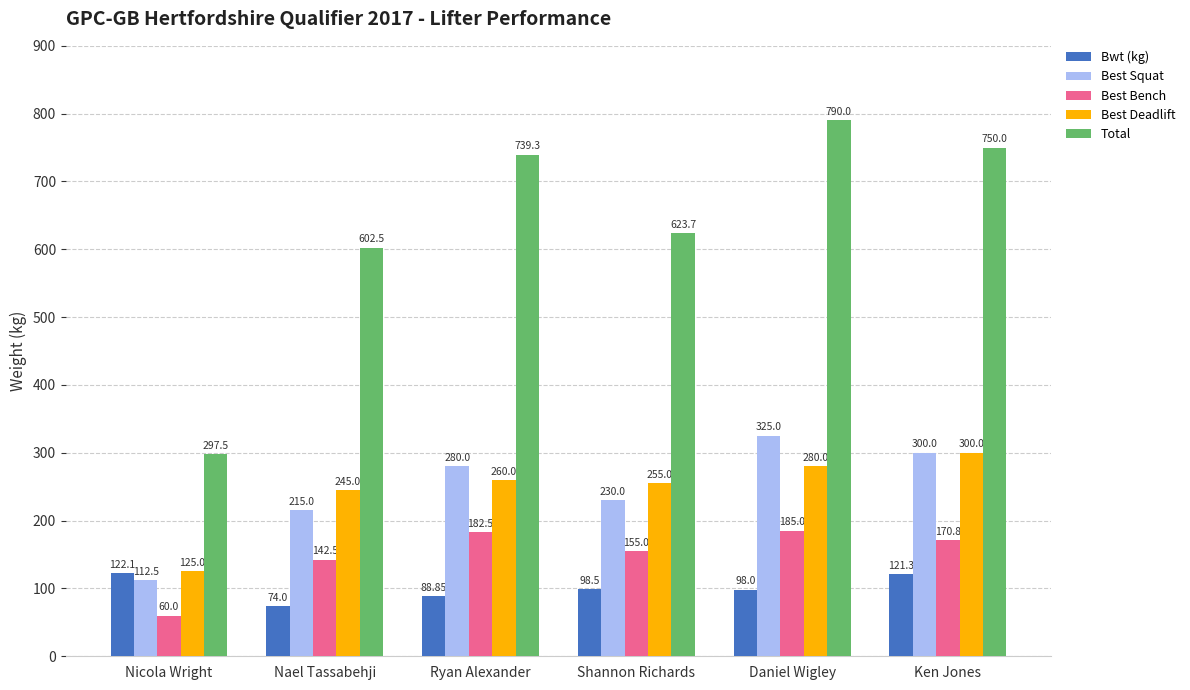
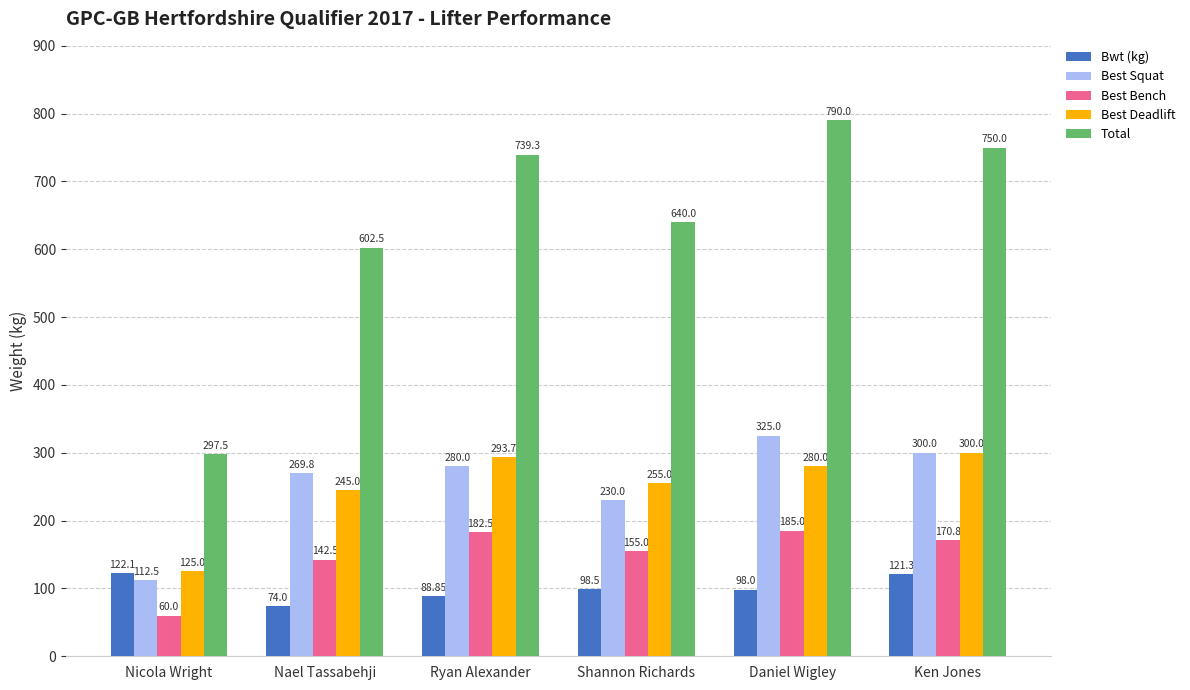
Best Squat, Nael Tassabehji: 215.0 -> 269.8
Best Deadlift, Ryan Alexander: 260.0 -> 293.7
Total, Shannon Richards: 623.7 -> 640.0
